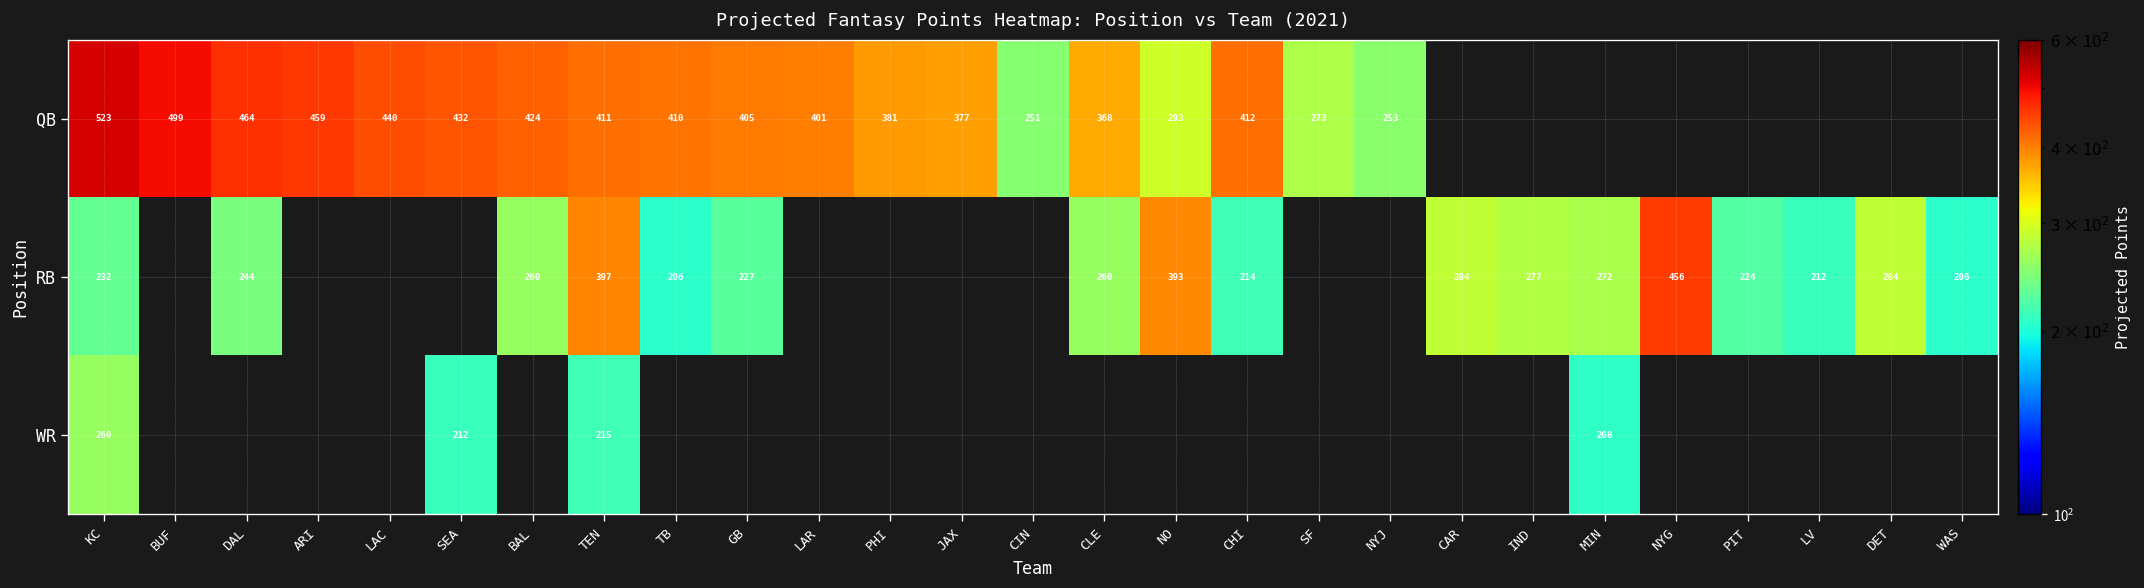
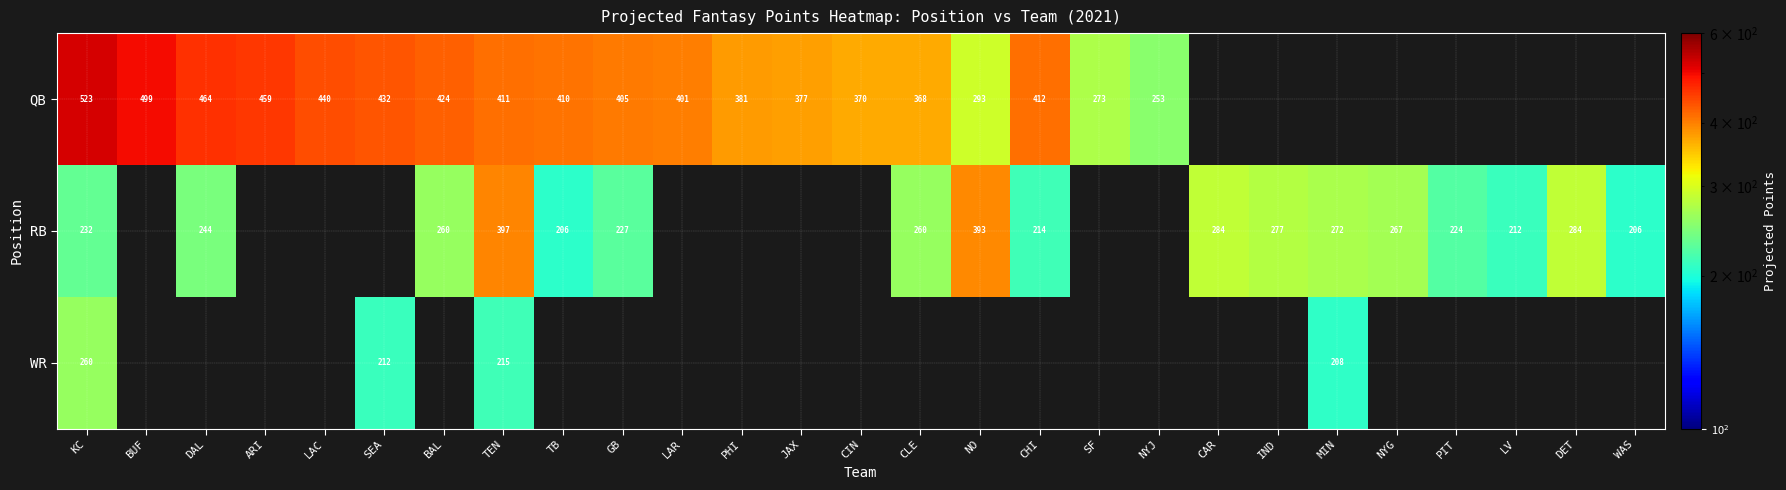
QB, CIN: 251 -> 370
RB, NYG: 456 -> 267
